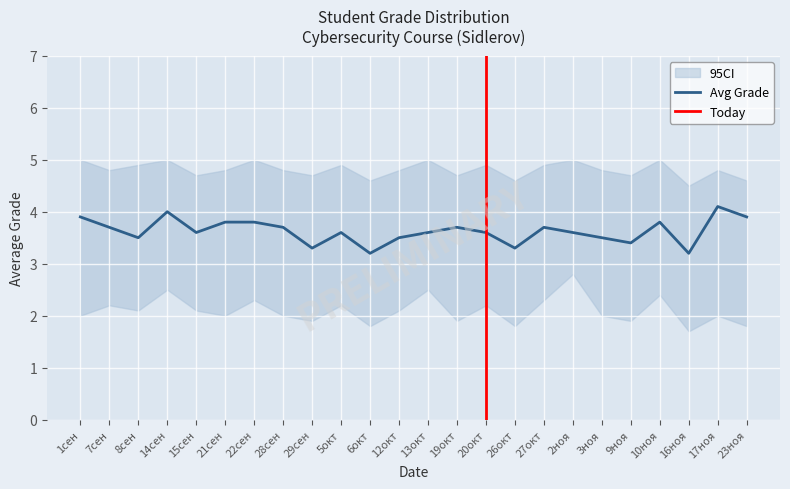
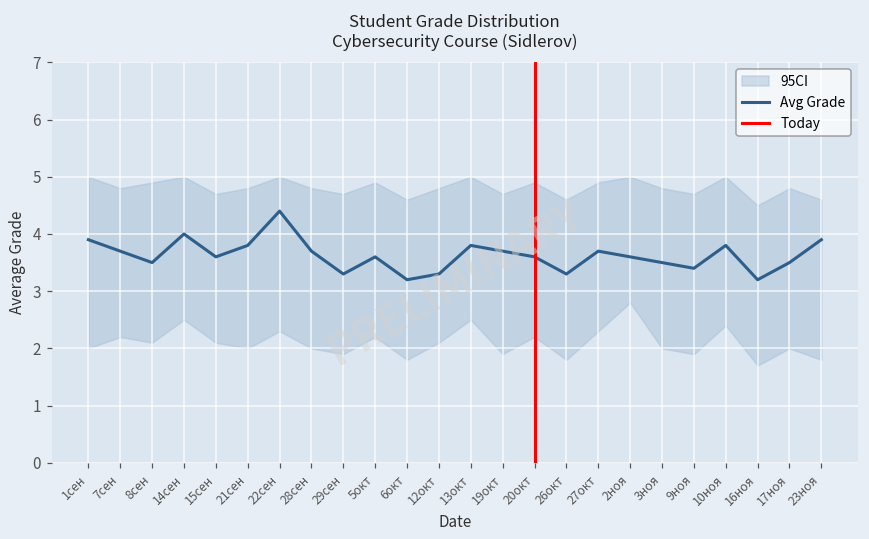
Avg Grade, 22сен: 3.8 -> 4.4
Avg Grade, 12окт: 3.5 -> 3.3
Avg Grade, 13окт: 3.6 -> 3.8
Avg Grade, 17ноя: 4.1 -> 3.5
